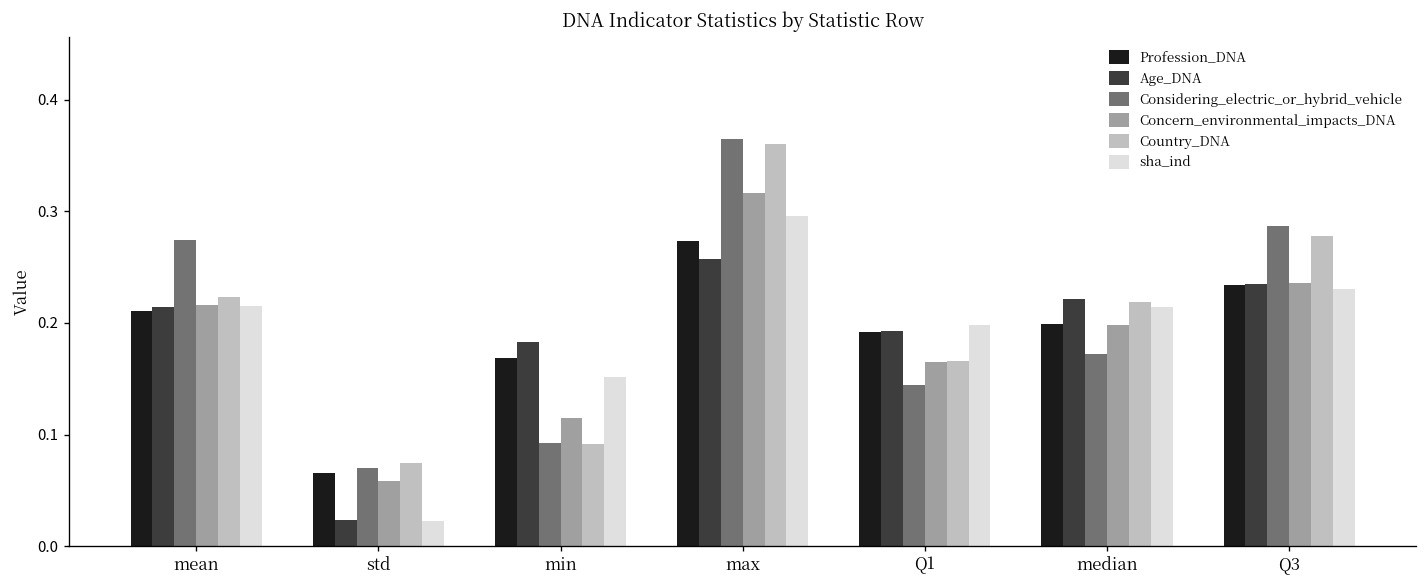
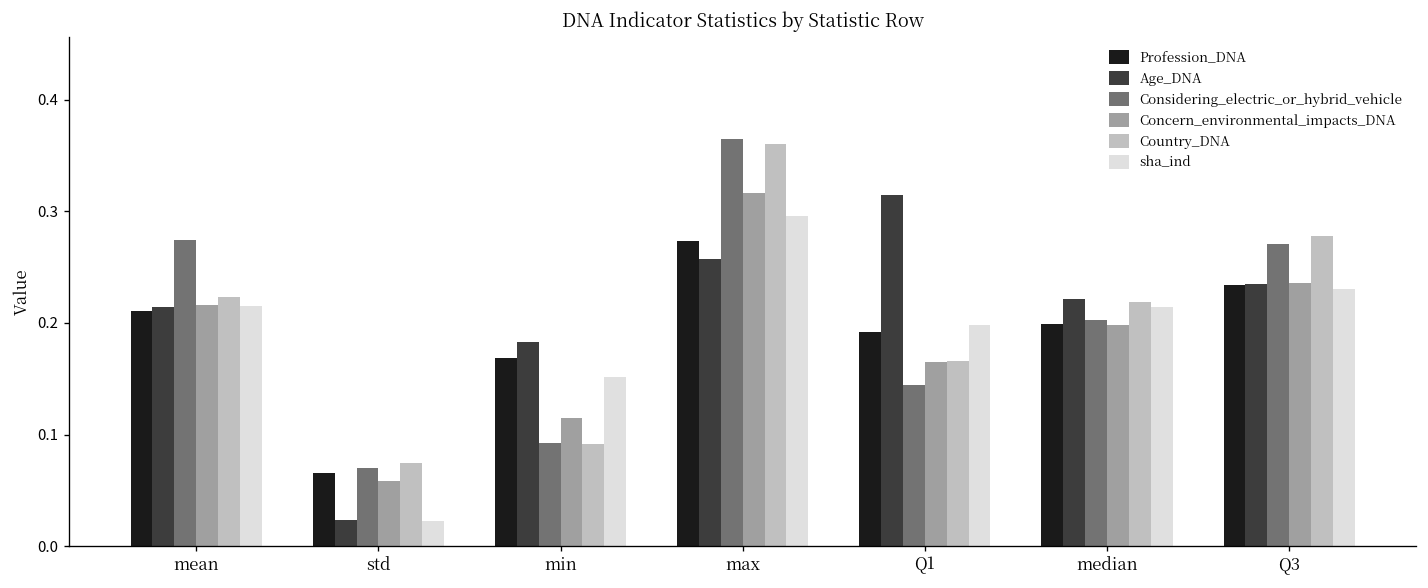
Age_DNA, Q1: 0.19 -> 0.31
Considering_electric_or_hybrid_vehicle, median: 0.17 -> 0.20
Considering_electric_or_hybrid_vehicle, Q3: 0.29 -> 0.27
